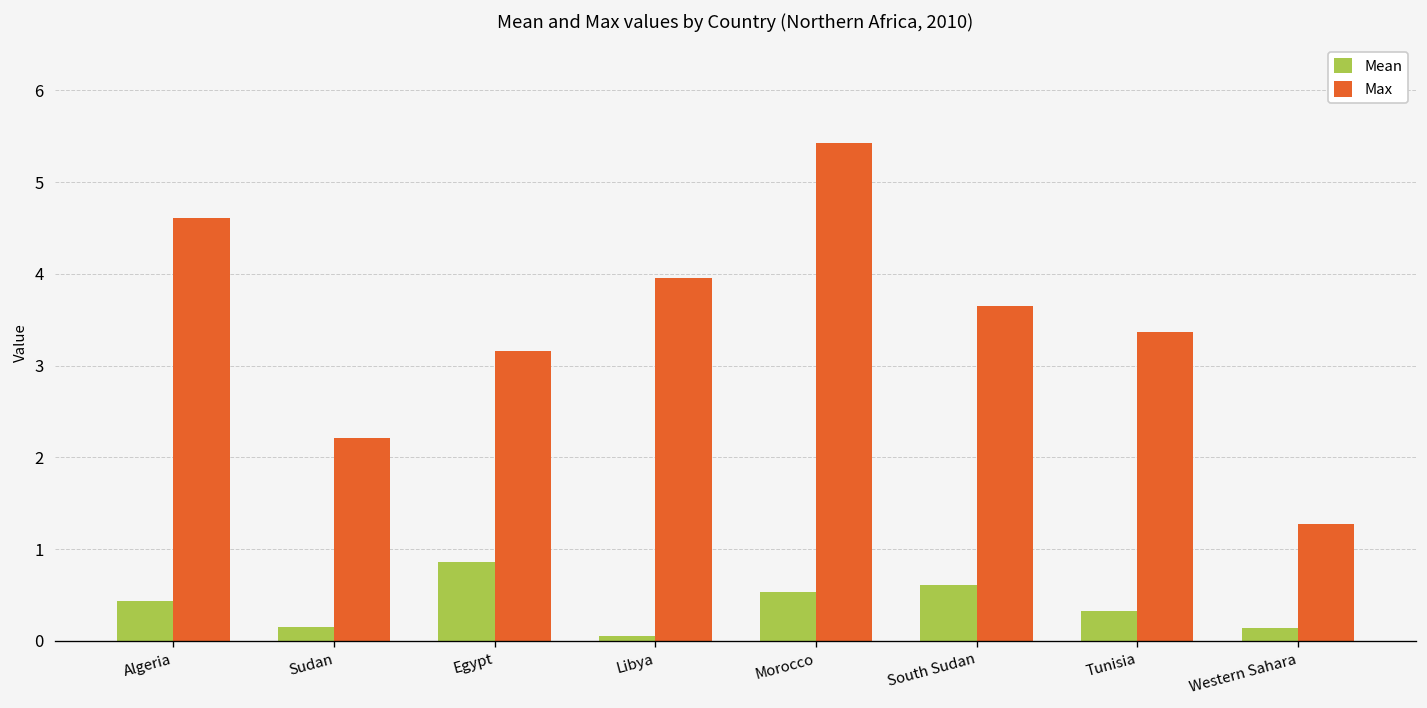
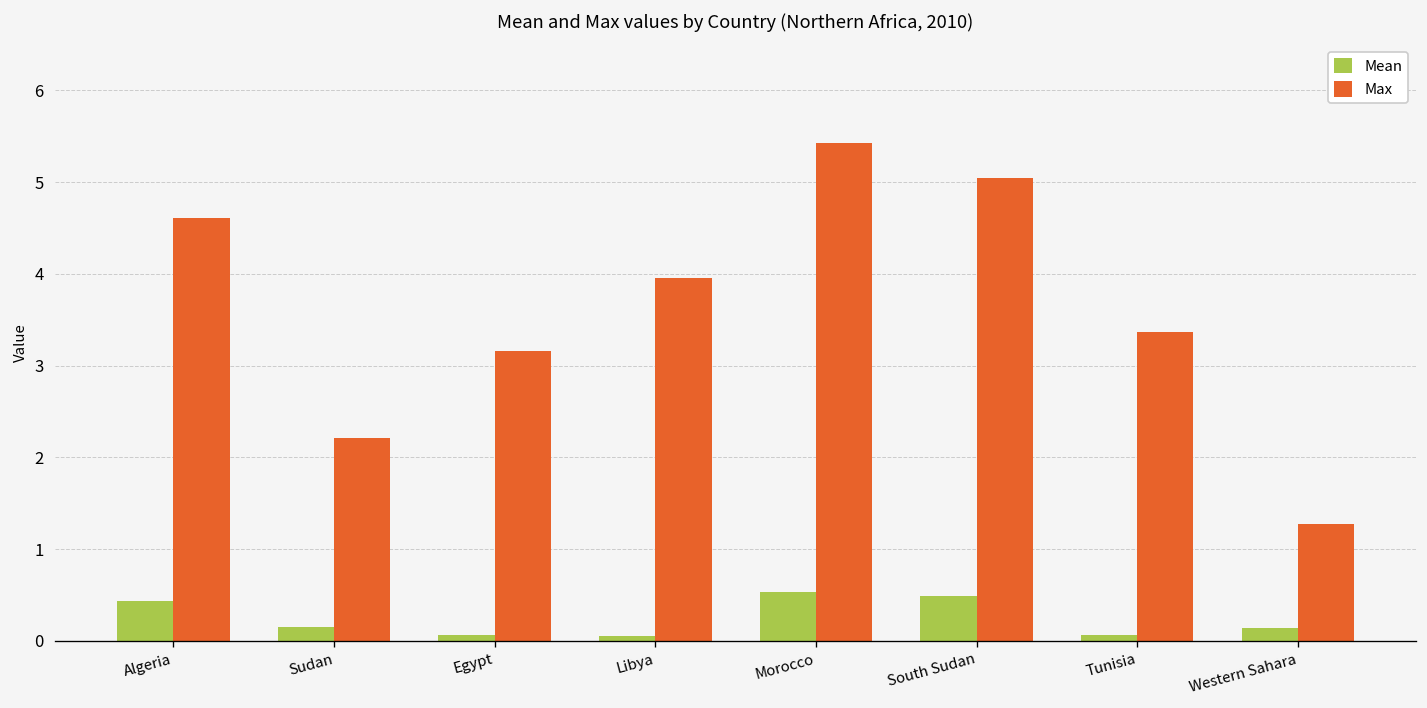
Mean, Egypt: 0.9 -> 0.1
Mean, South Sudan: 0.6 -> 0.5
Max, South Sudan: 3.7 -> 5.0
Mean, Tunisia: 0.3 -> 0.1
